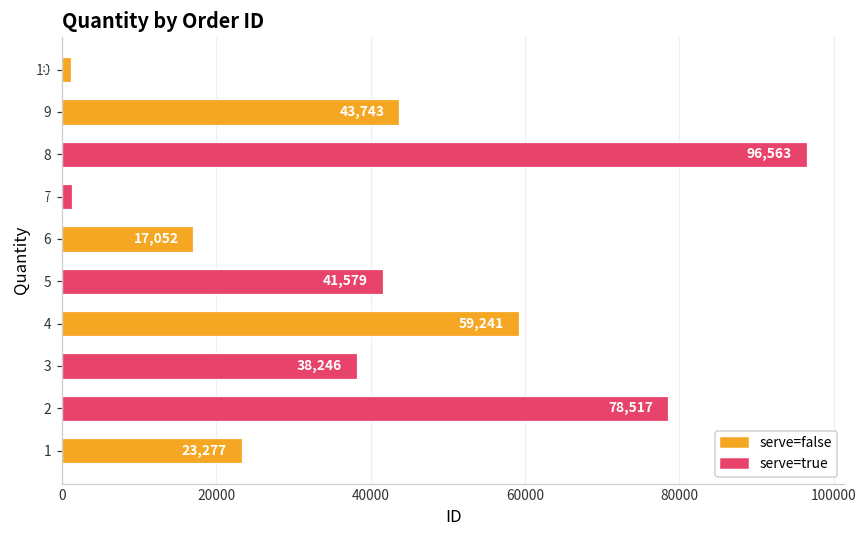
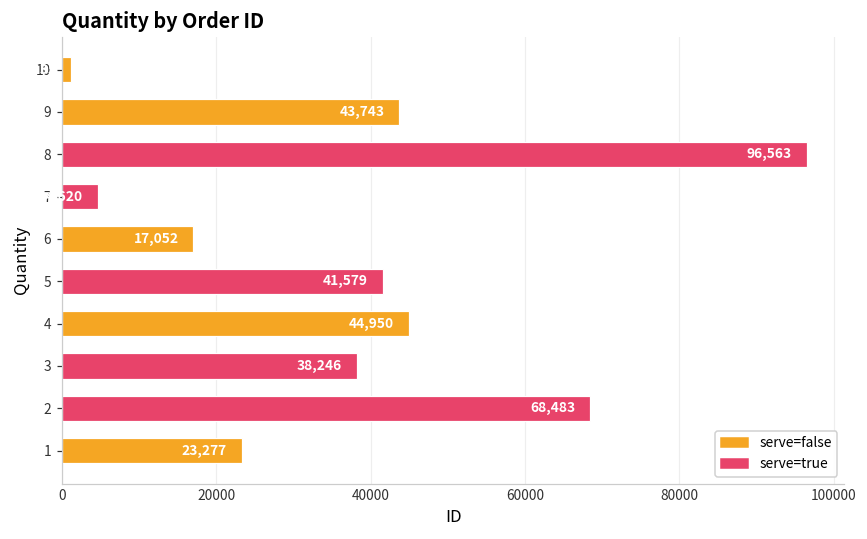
7: 1000 -> 5000
4: 59,241 -> 44,950
2: 78,517 -> 68,483
